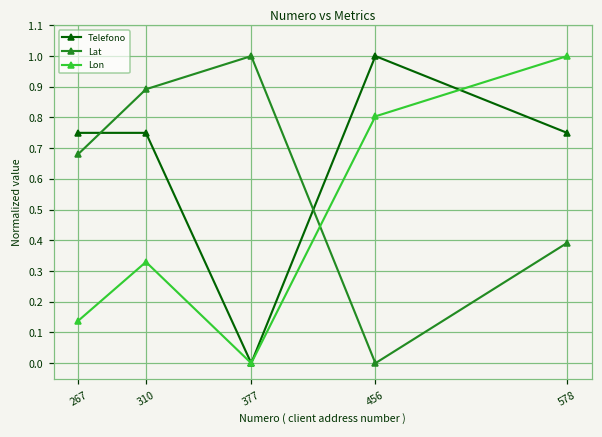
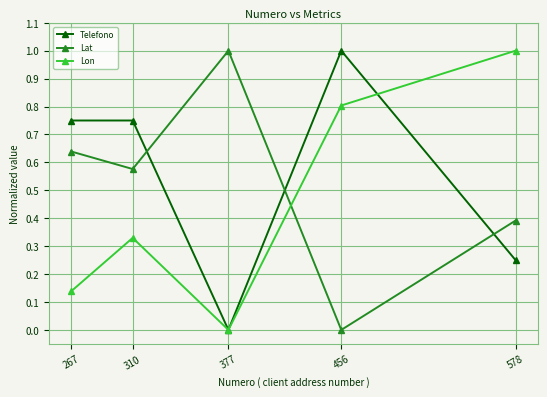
Lat, 267: 0.68 -> 0.64
Lat, 310: 0.89 -> 0.58
Telefono, 578: 0.75 -> 0.25
